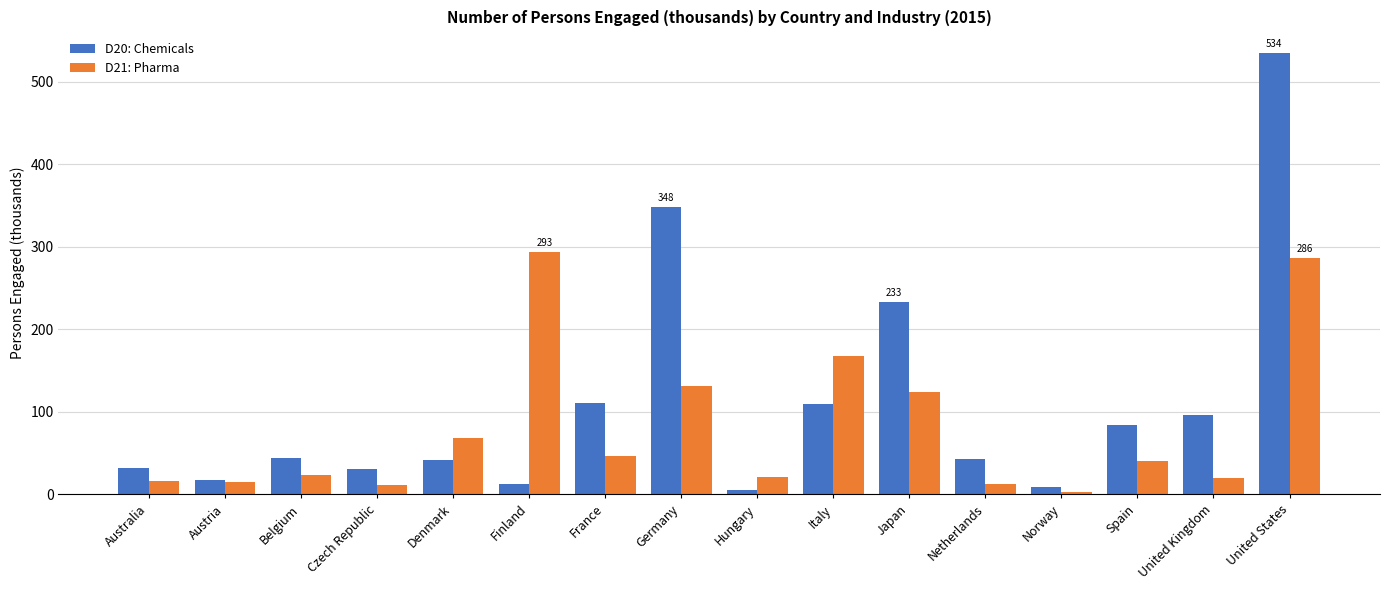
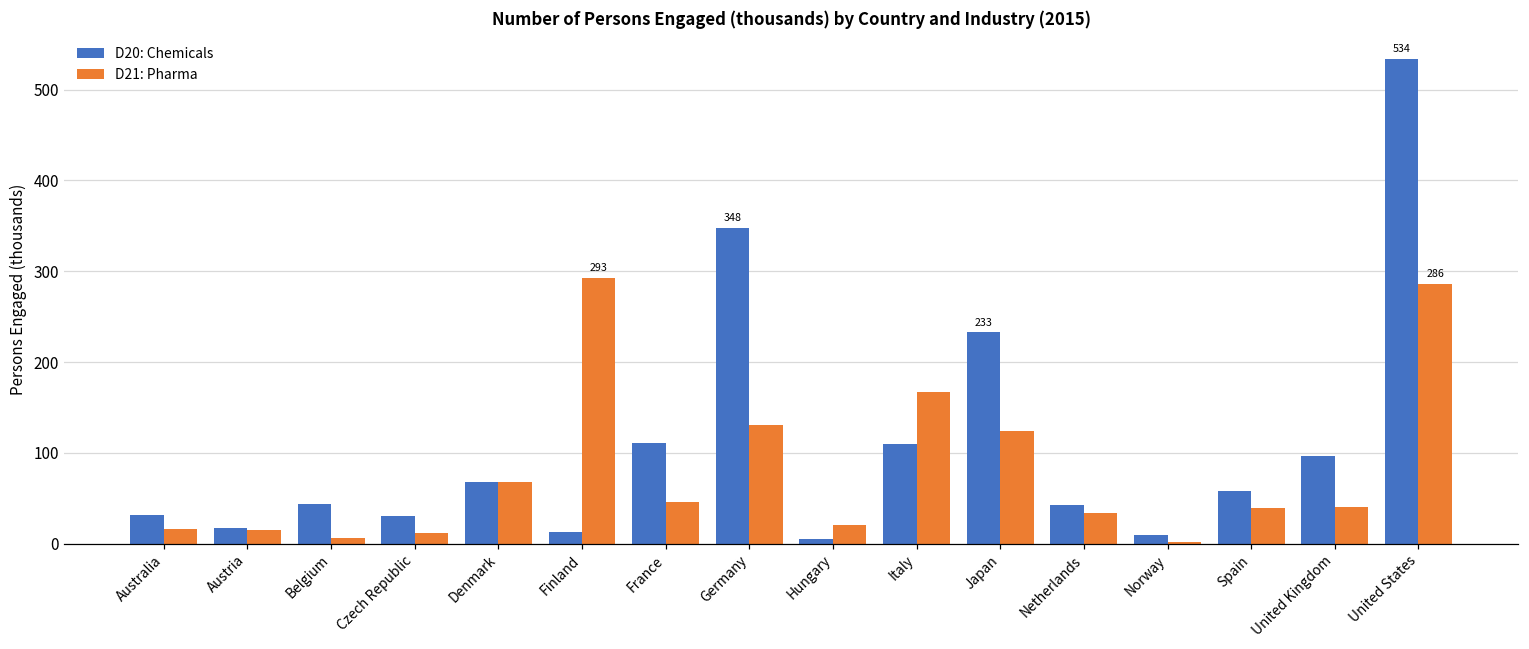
D21: Pharma, Belgium: 20 -> 10
D20: Chemicals, Denmark: 40 -> 70
D21: Pharma, Netherlands: 10 -> 30
D20: Chemicals, Spain: 80 -> 60
D21: Pharma, United Kingdom: 20 -> 40
